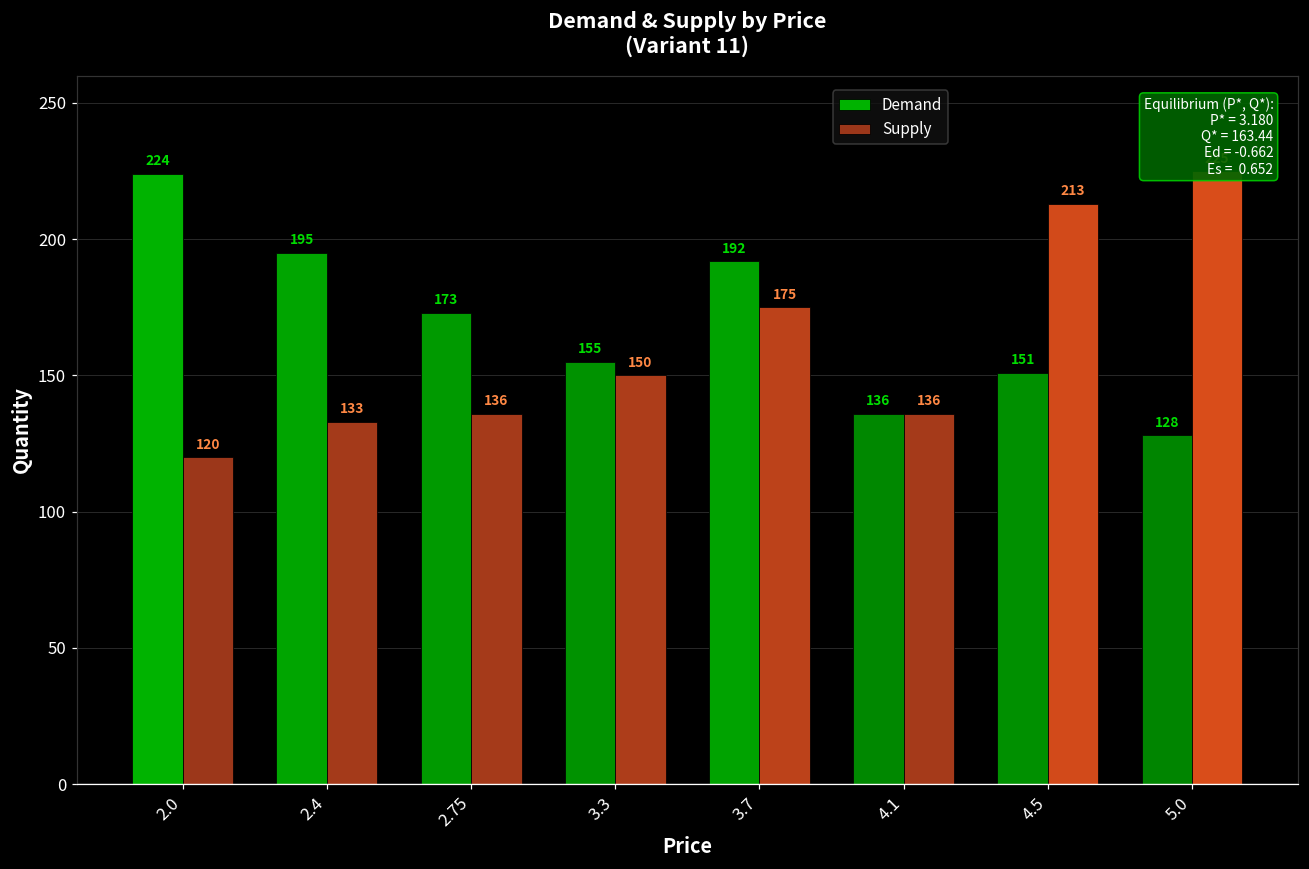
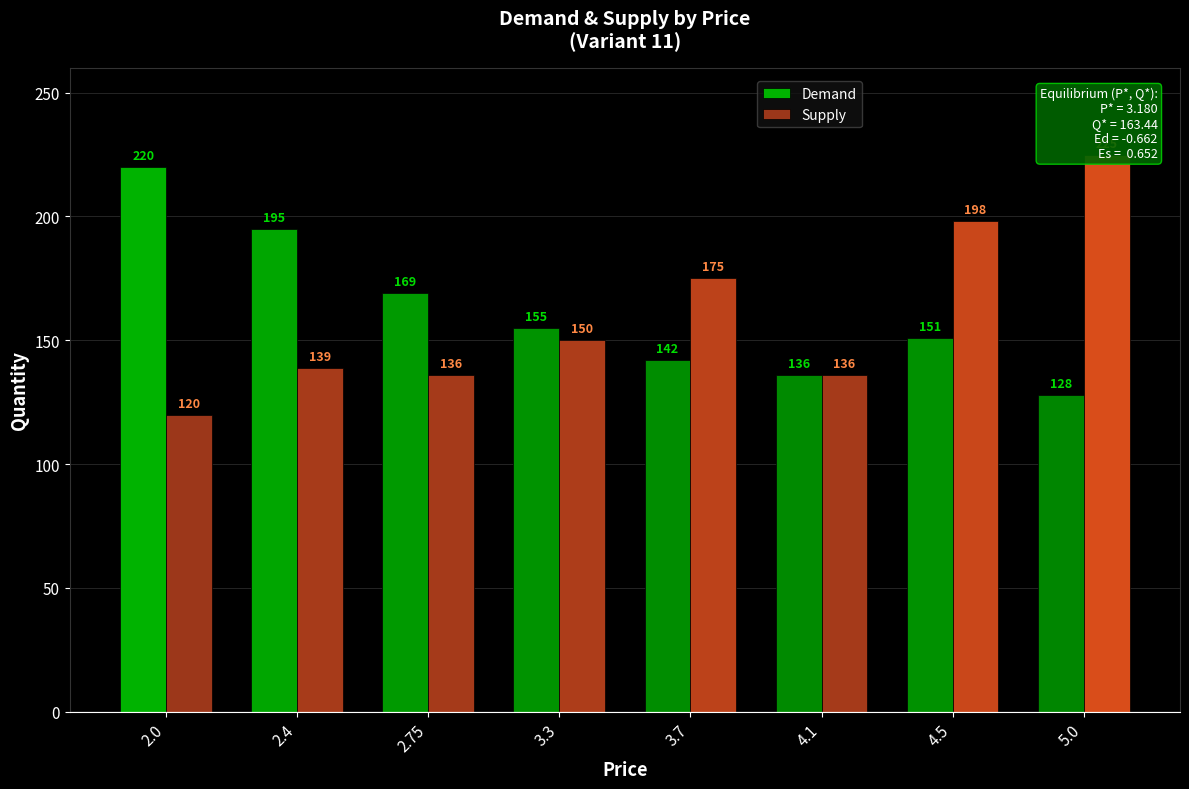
Demand, 2.0: 224 -> 220
Supply, 2.4: 133 -> 139
Demand, 2.75: 173 -> 169
Demand, 3.7: 192 -> 142
Supply, 4.5: 213 -> 198
